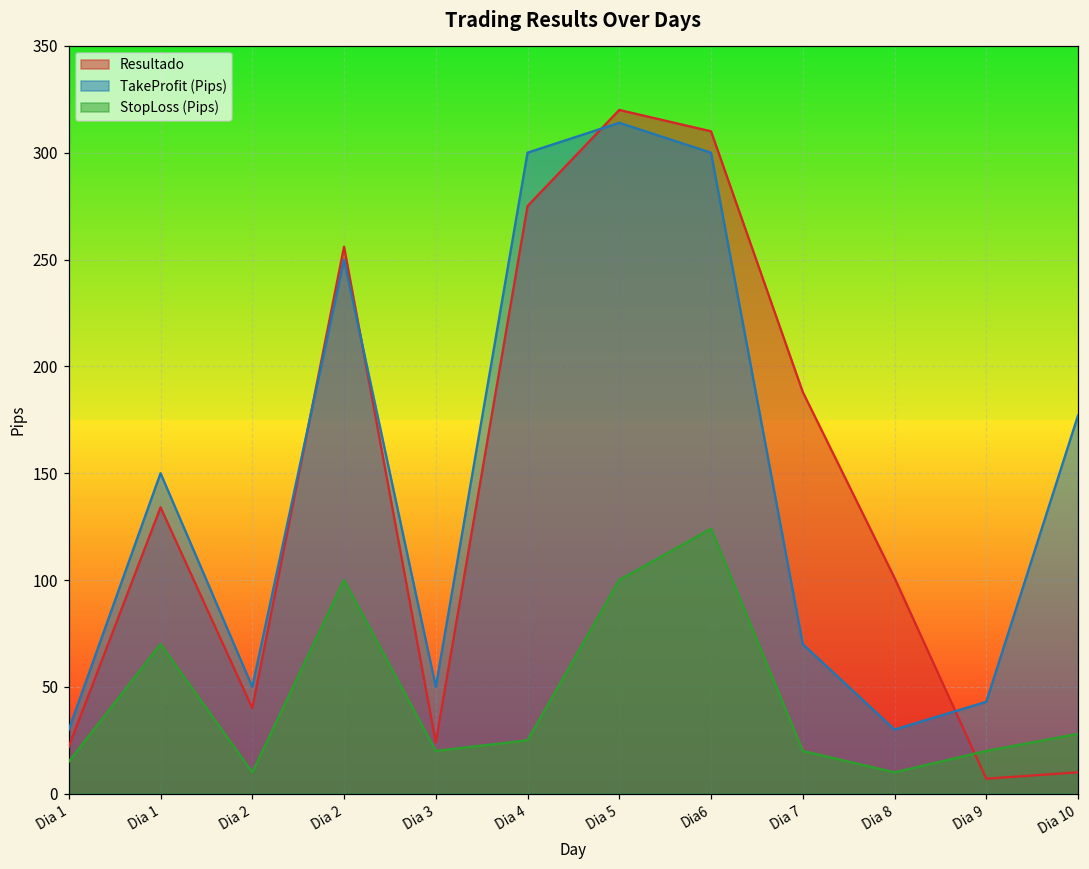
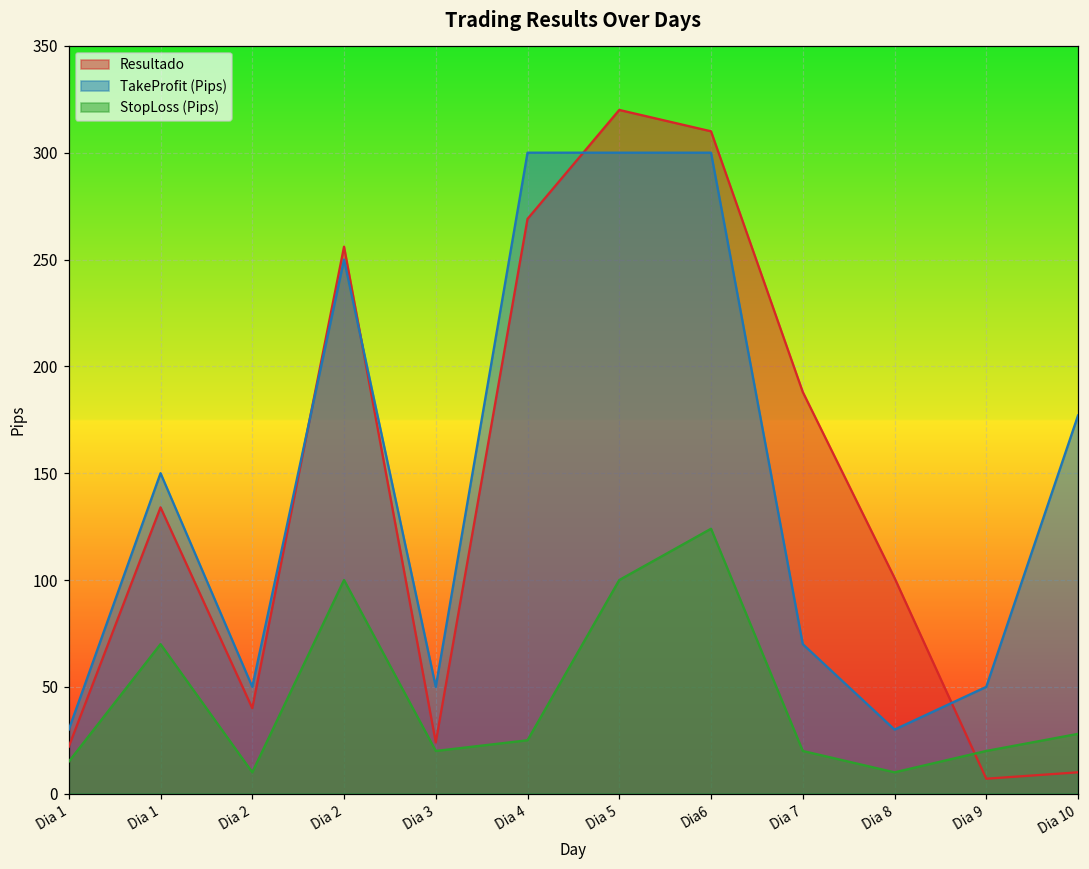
Resultado, Dia 4: 275 -> 269
TakeProfit (Pips), Dia 5: 314 -> 300
TakeProfit (Pips), Dia 9: 43 -> 50
